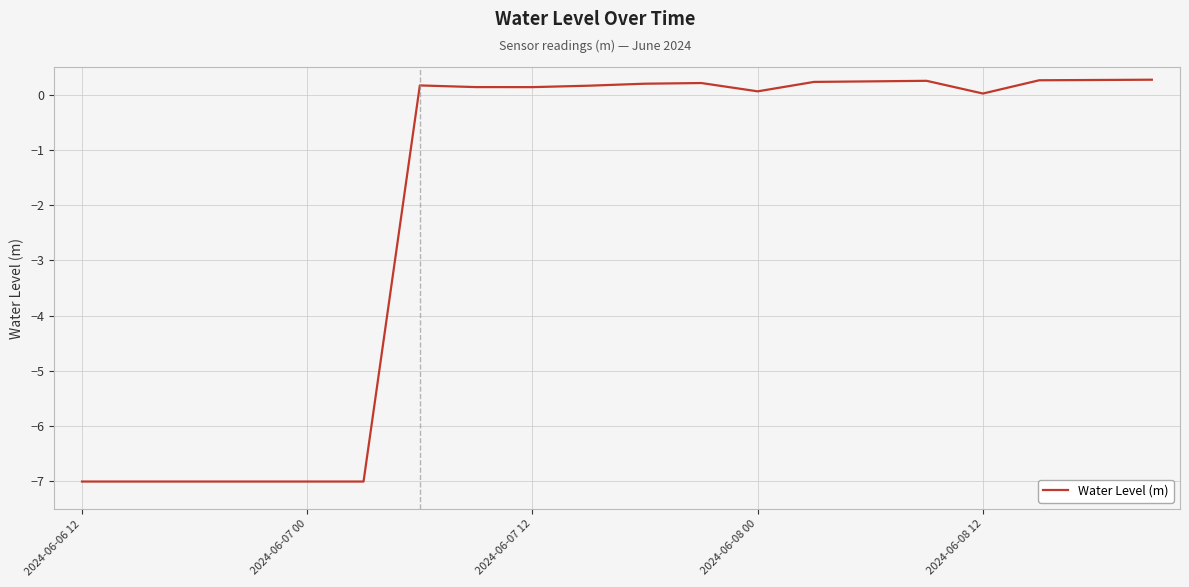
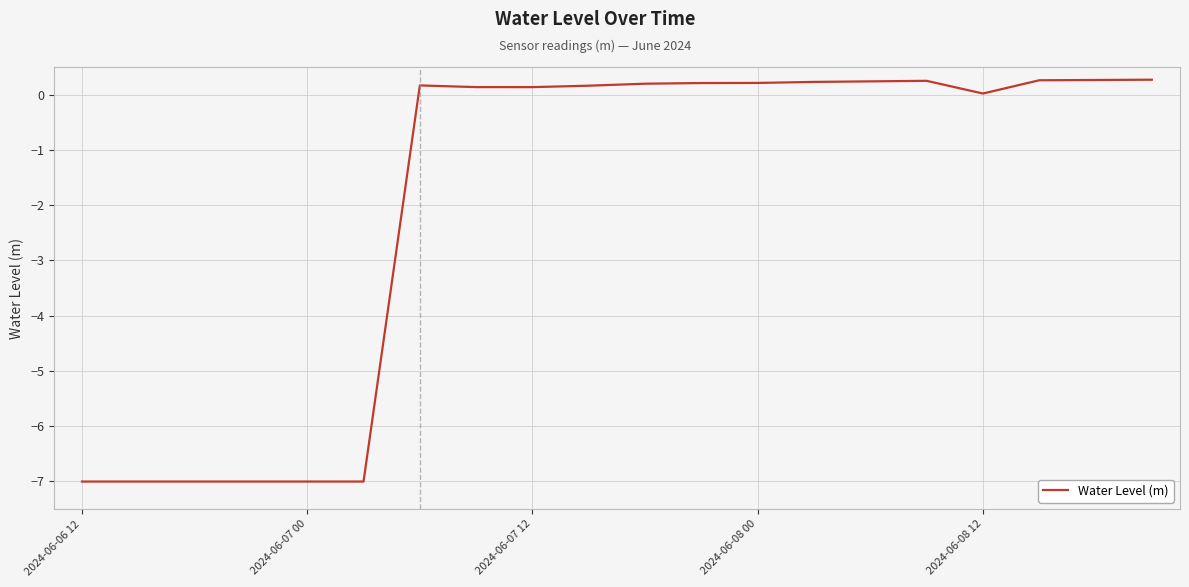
2024-06-08 00: 0.1 -> 0.2
